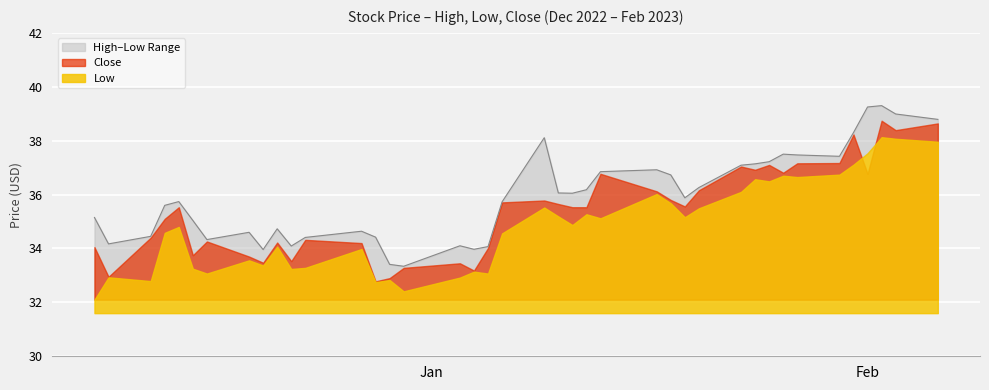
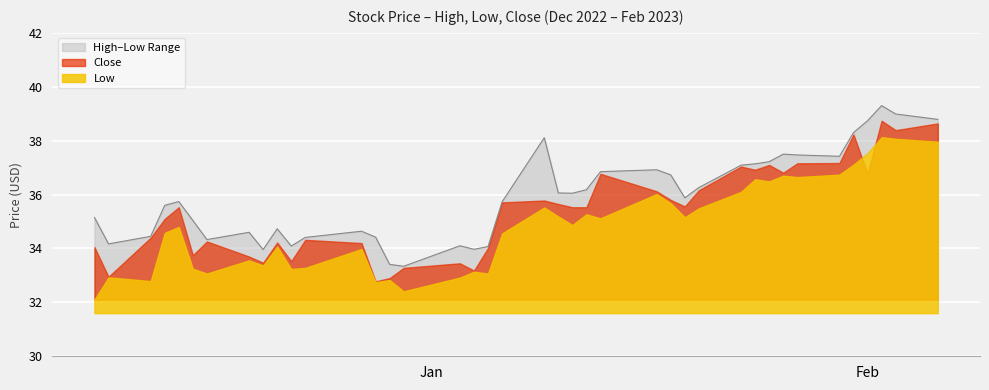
High–Low Range, Feb: 39.3 -> 38.7
